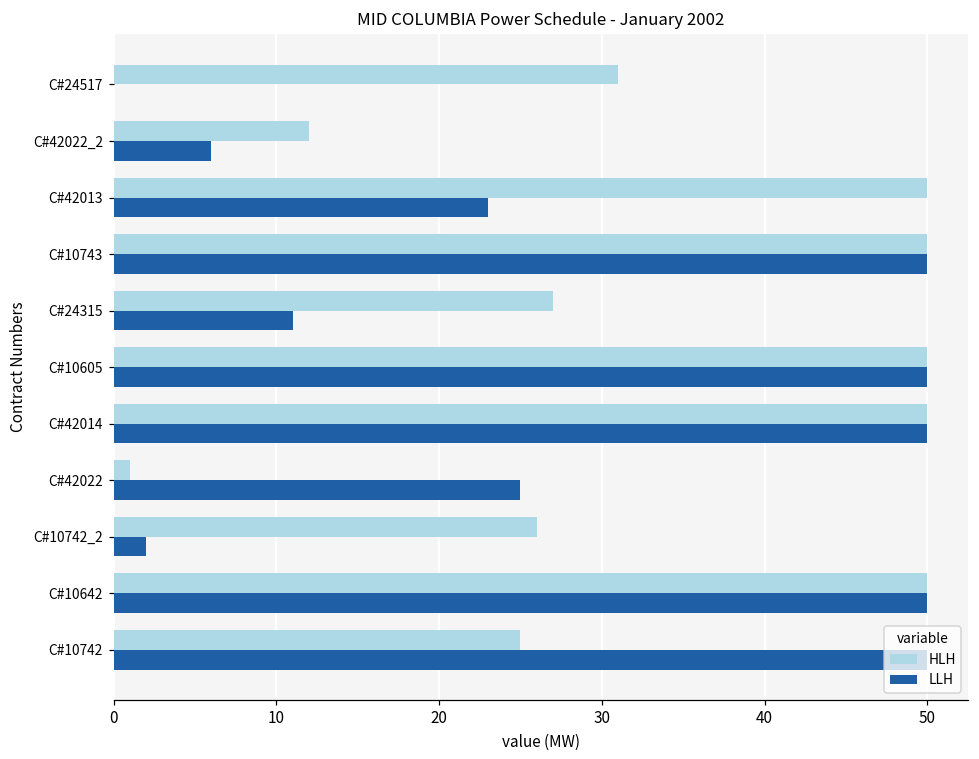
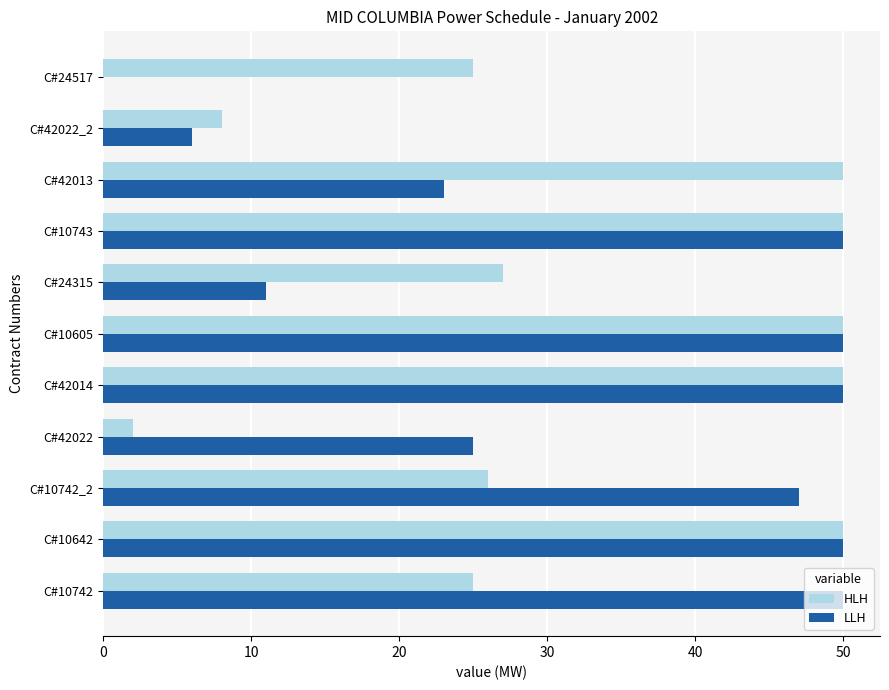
HLH, C#24517: 31 -> 25
HLH, C#42022_2: 12 -> 8
HLH, C#42022: 1 -> 2
LLH, C#10742_2: 2 -> 47
